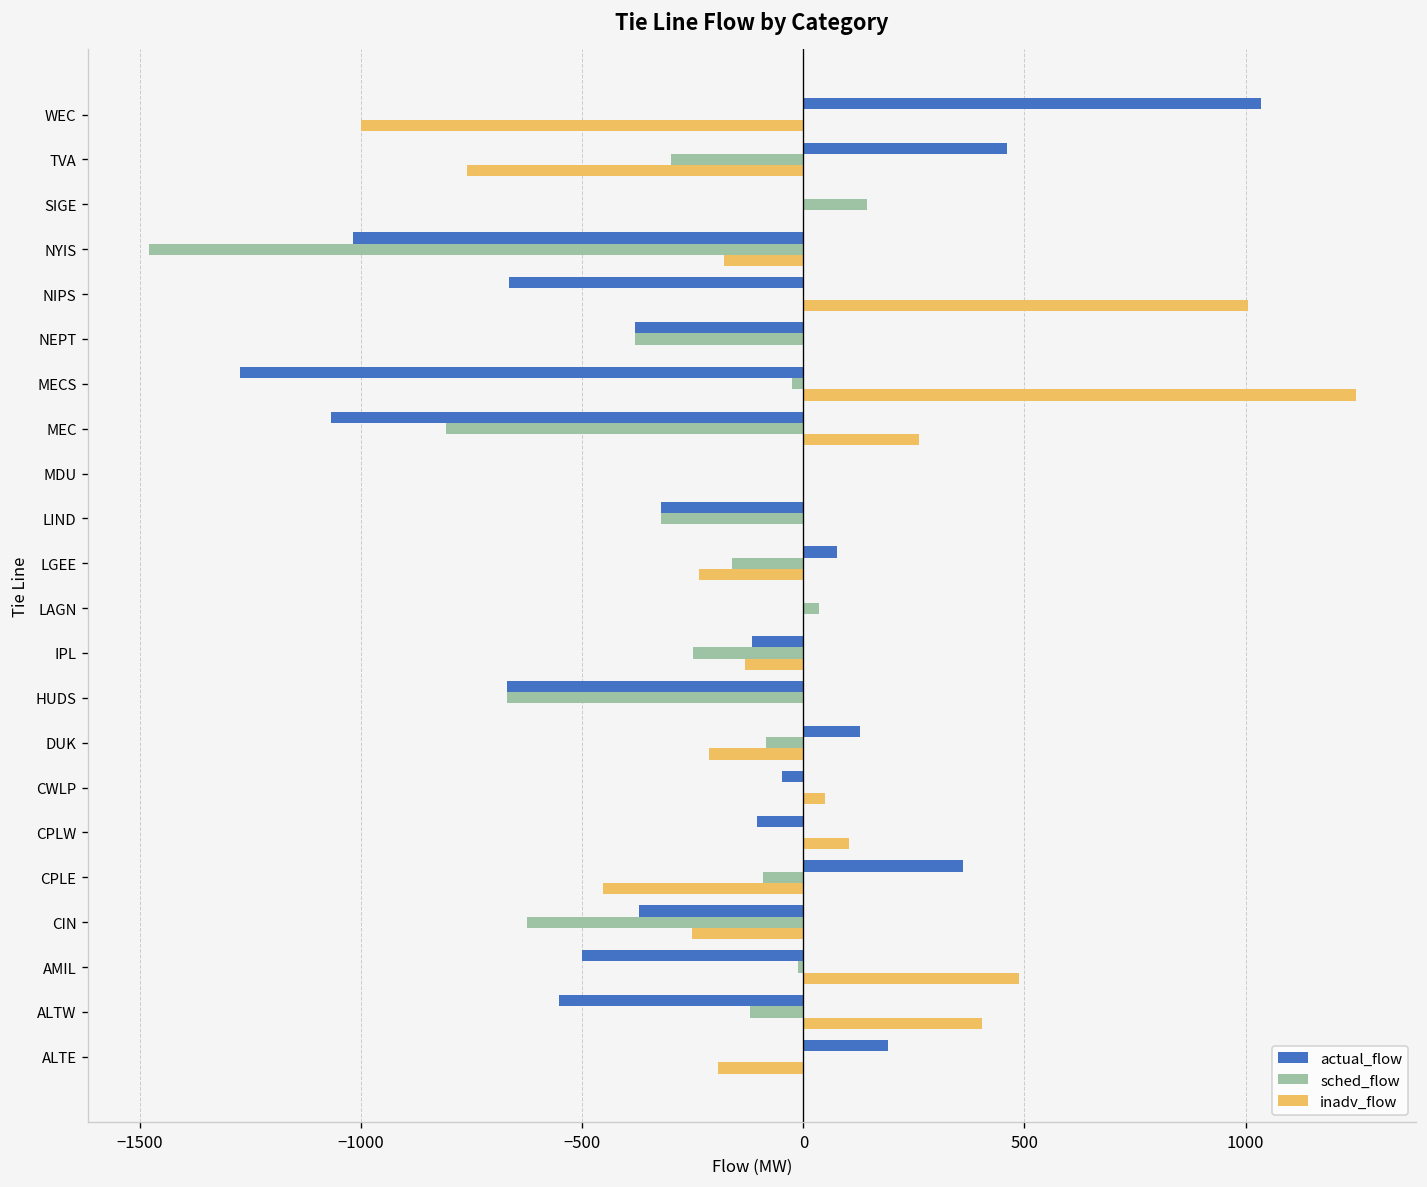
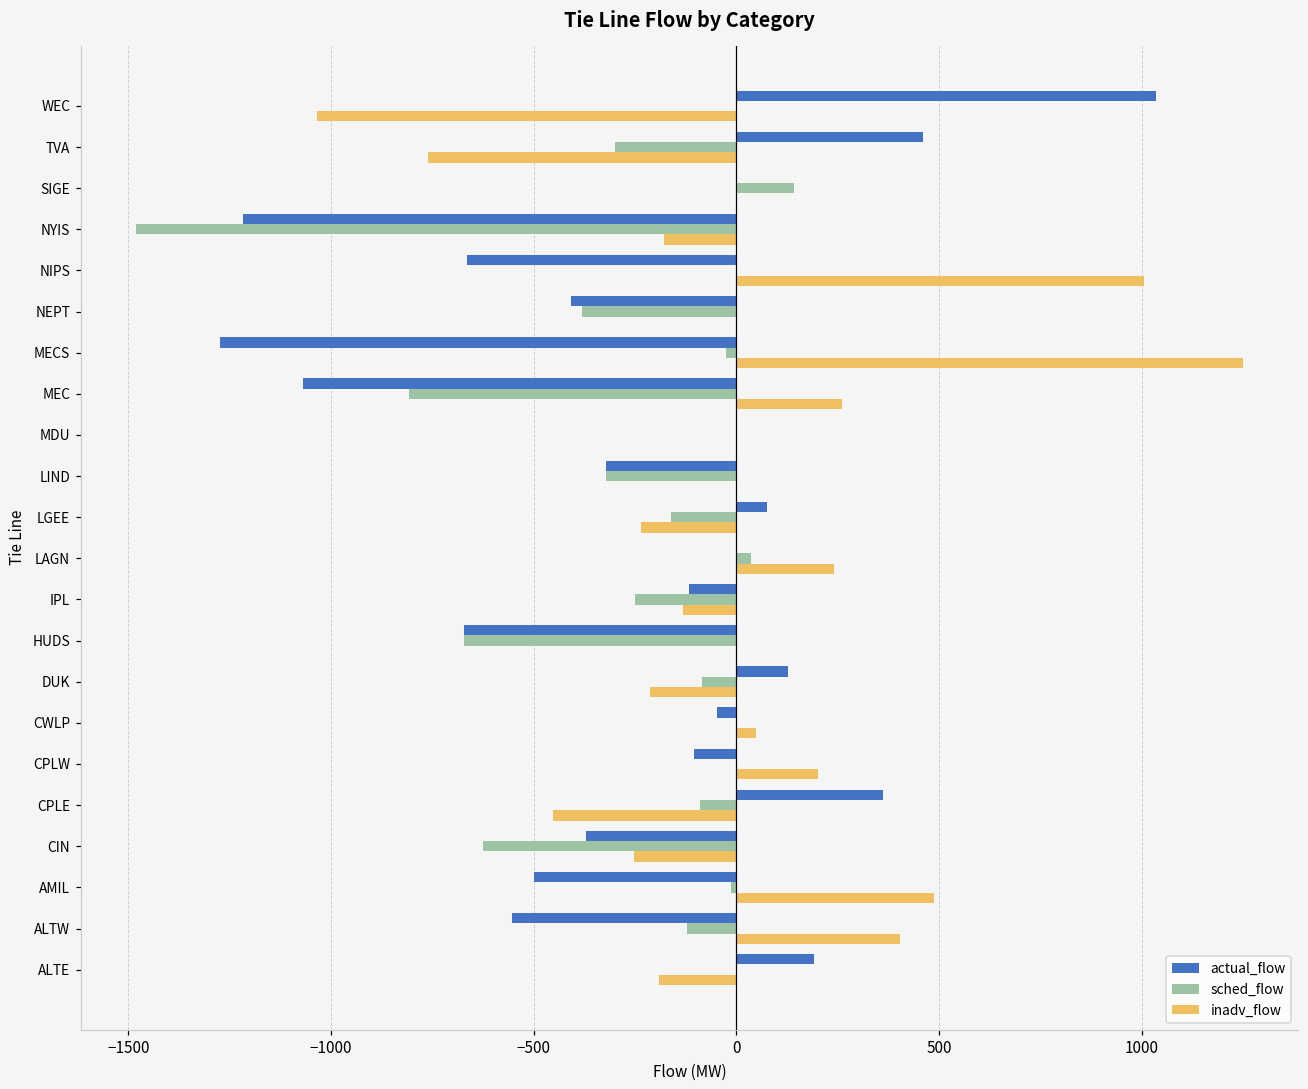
inadv_flow, WEC: -1000 -> -1030
actual_flow, NYIS: -1020 -> -1220
actual_flow, NEPT: -380 -> -410
inadv_flow, LAGN: 0 -> 240
inadv_flow, CPLW: 100 -> 200
